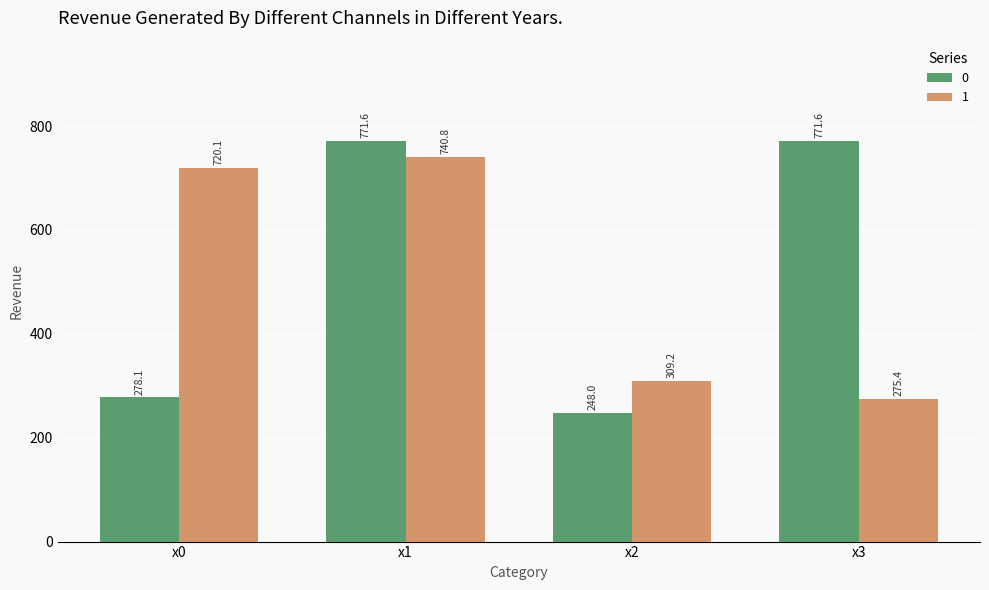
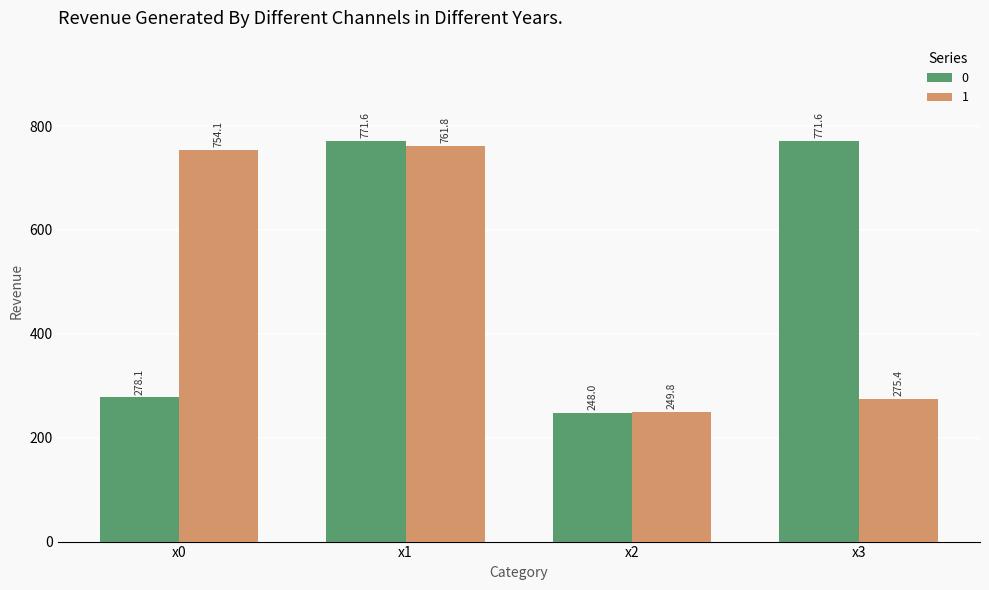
1, x0: 720.1 -> 754.1
1, x1: 740.8 -> 761.8
1, x2: 309.2 -> 249.8
